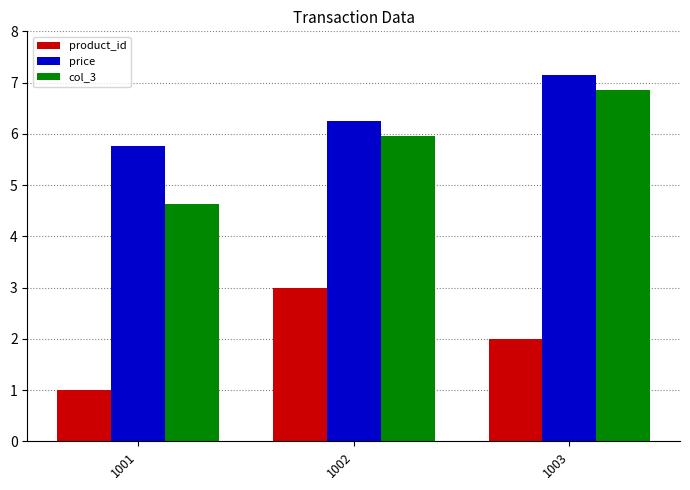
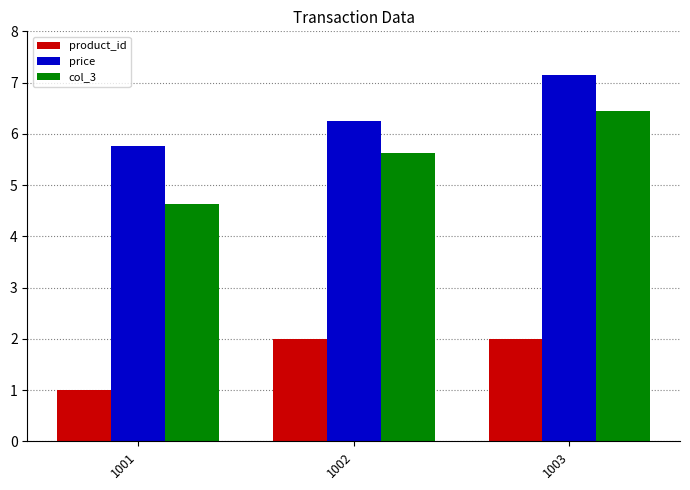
product_id, 1002: 3 -> 2
col_3, 1002: 5.9 -> 5.6
col_3, 1003: 6.9 -> 6.4
